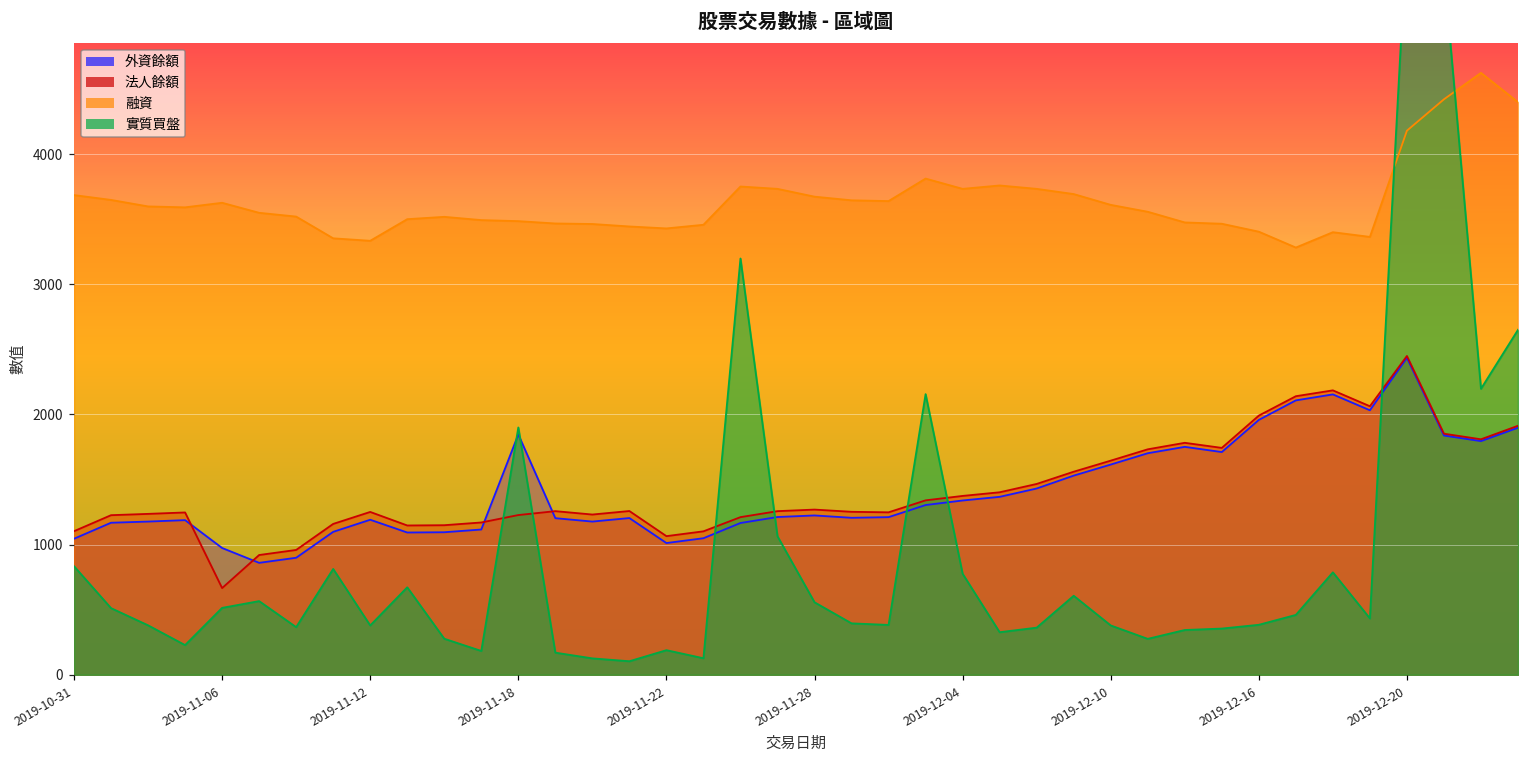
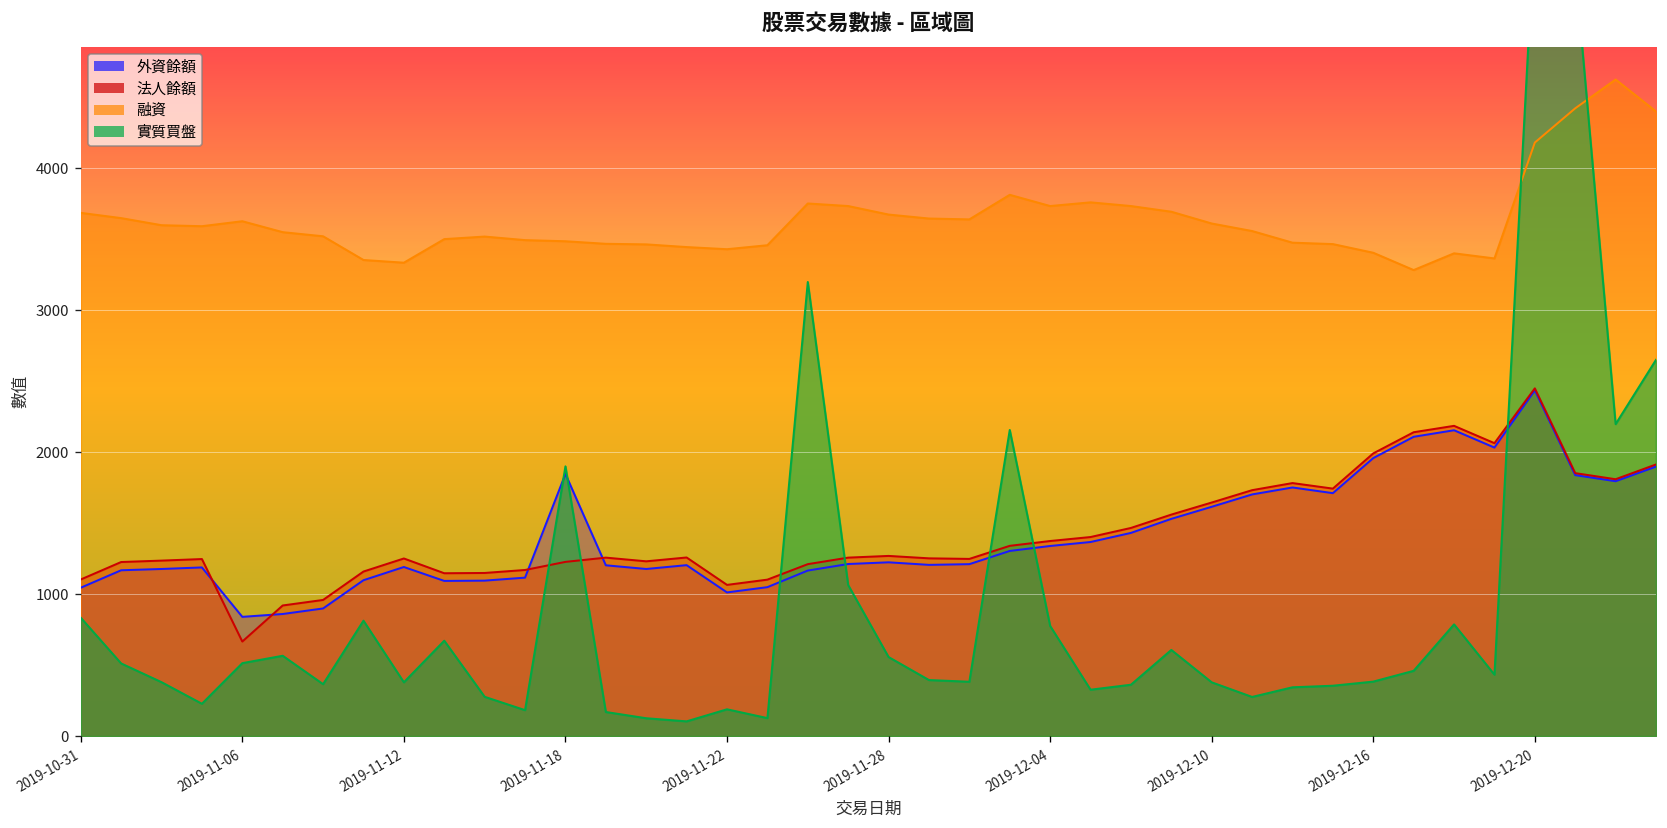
外資餘額, 2019-11-06: 970 -> 840
